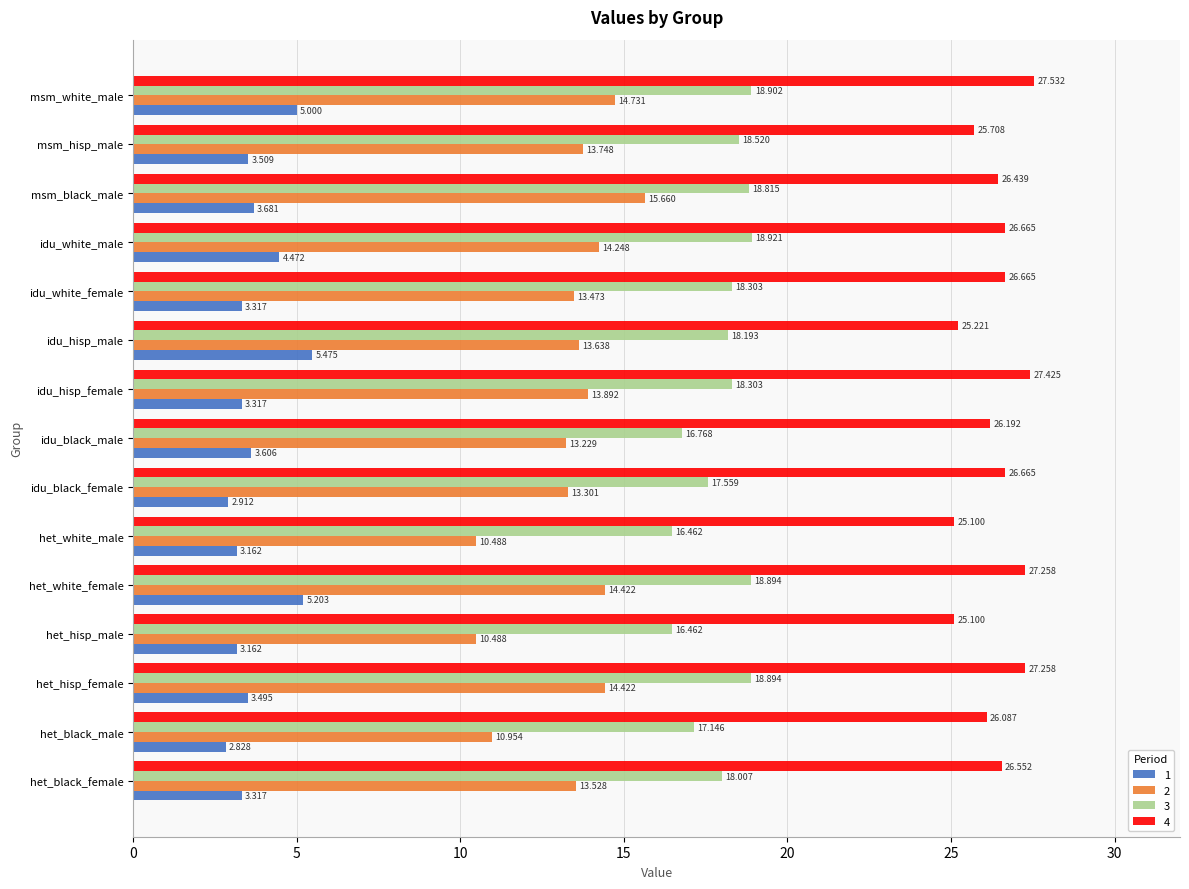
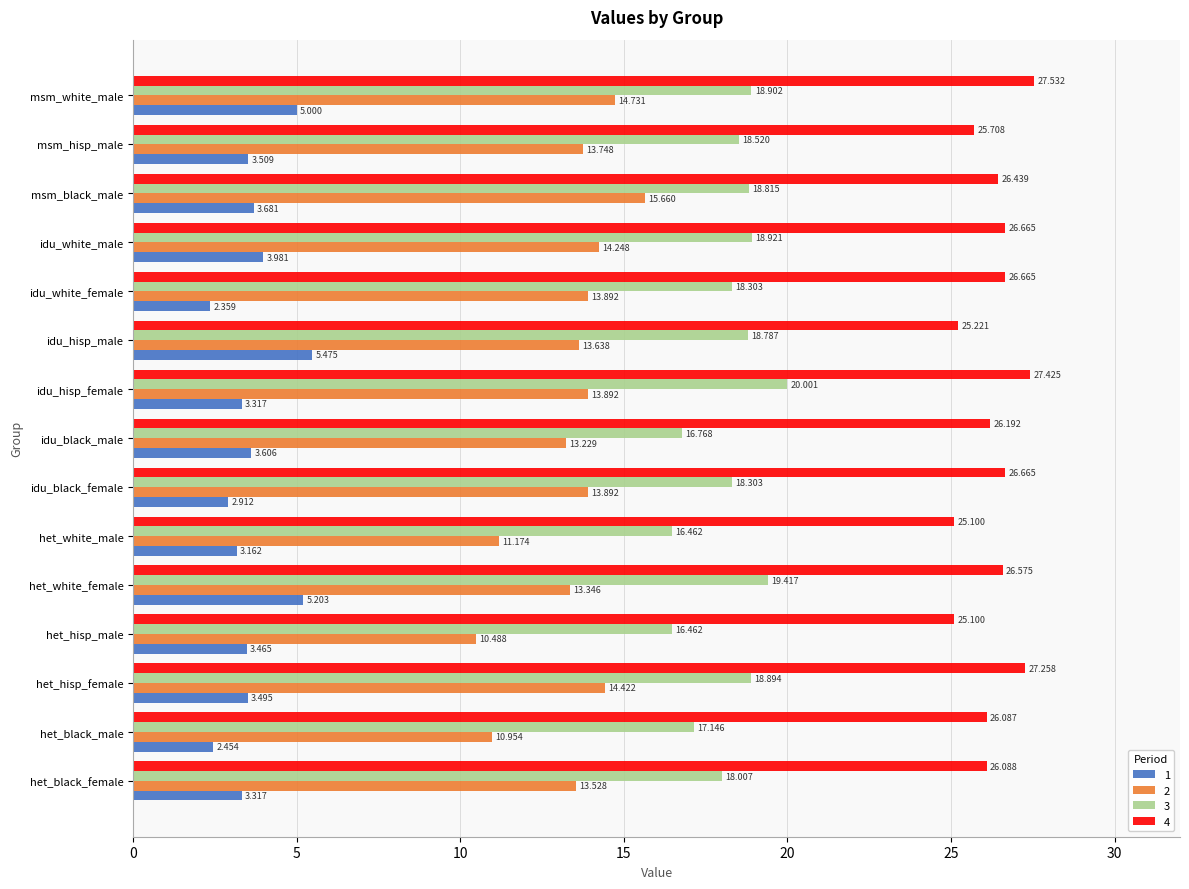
1, idu_white_male: 4.472 -> 3.981
2, idu_white_female: 13.473 -> 13.892
1, idu_white_female: 3.317 -> 2.359
3, idu_hisp_male: 18.193 -> 18.787
3, idu_hisp_female: 18.303 -> 20.001
3, idu_black_female: 17.559 -> 18.303
2, idu_black_female: 13.301 -> 13.892
2, het_white_male: 10.488 -> 11.174
4, het_white_female: 27.258 -> 26.575
3, het_white_female: 18.894 -> 19.417
2, het_white_female: 14.422 -> 13.346
1, het_hisp_male: 3.162 -> 3.465
1, het_black_male: 2.828 -> 2.454
4, het_black_female: 26.552 -> 26.088
